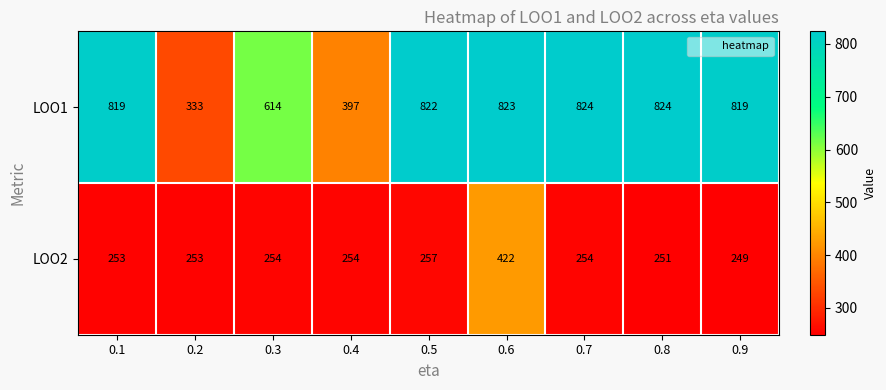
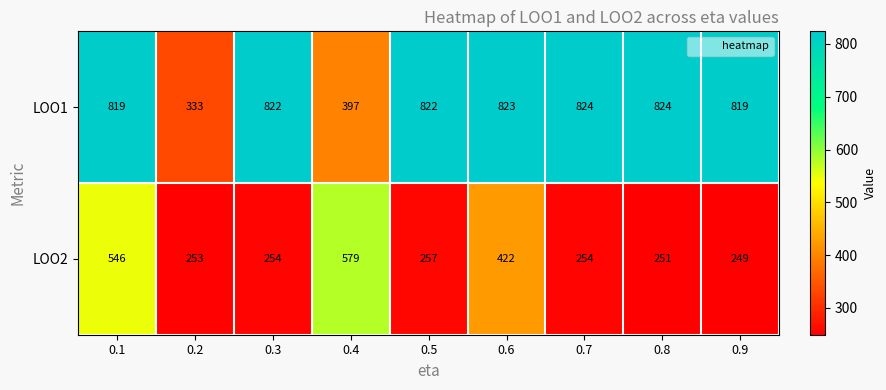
LOO1, 0.3: 614 -> 822
LOO2, 0.1: 253 -> 546
LOO2, 0.4: 254 -> 579
